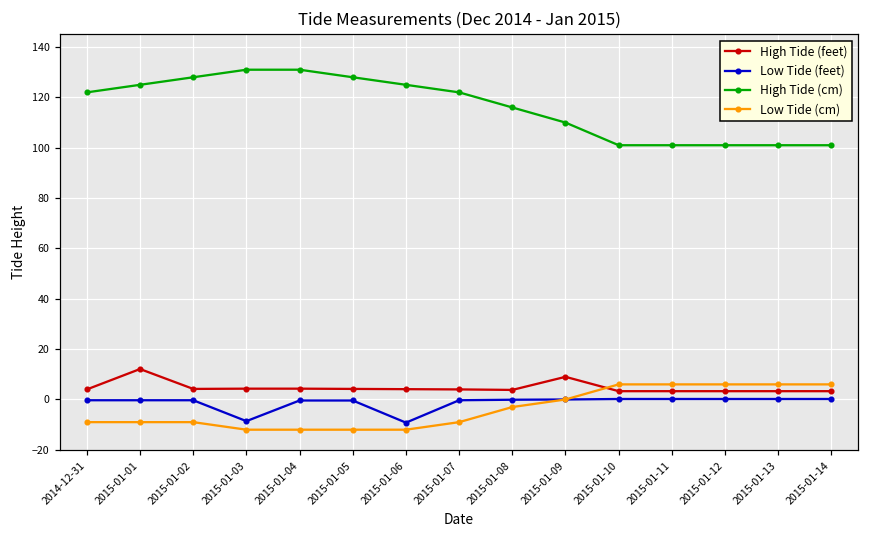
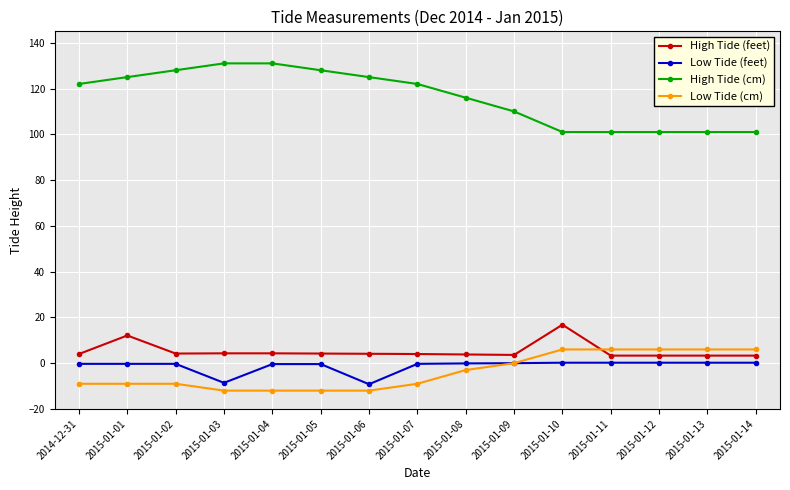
High Tide (feet), 2015-01-09: 9 -> 4
High Tide (feet), 2015-01-10: 3 -> 17
